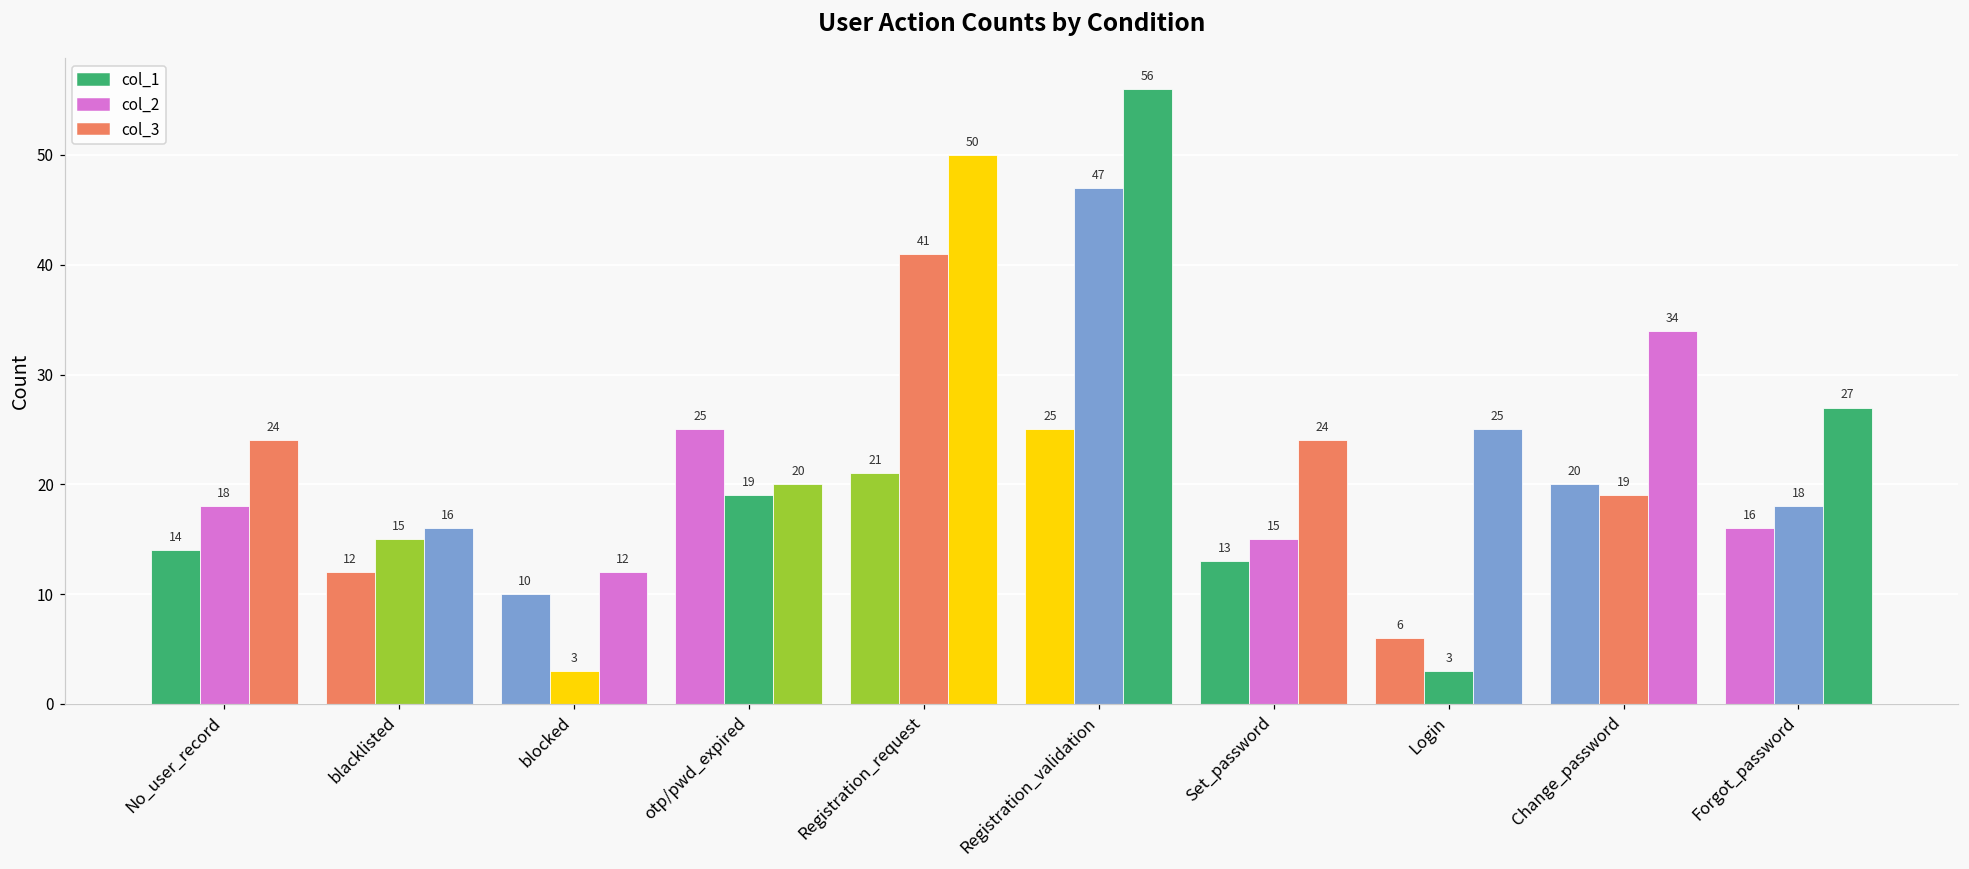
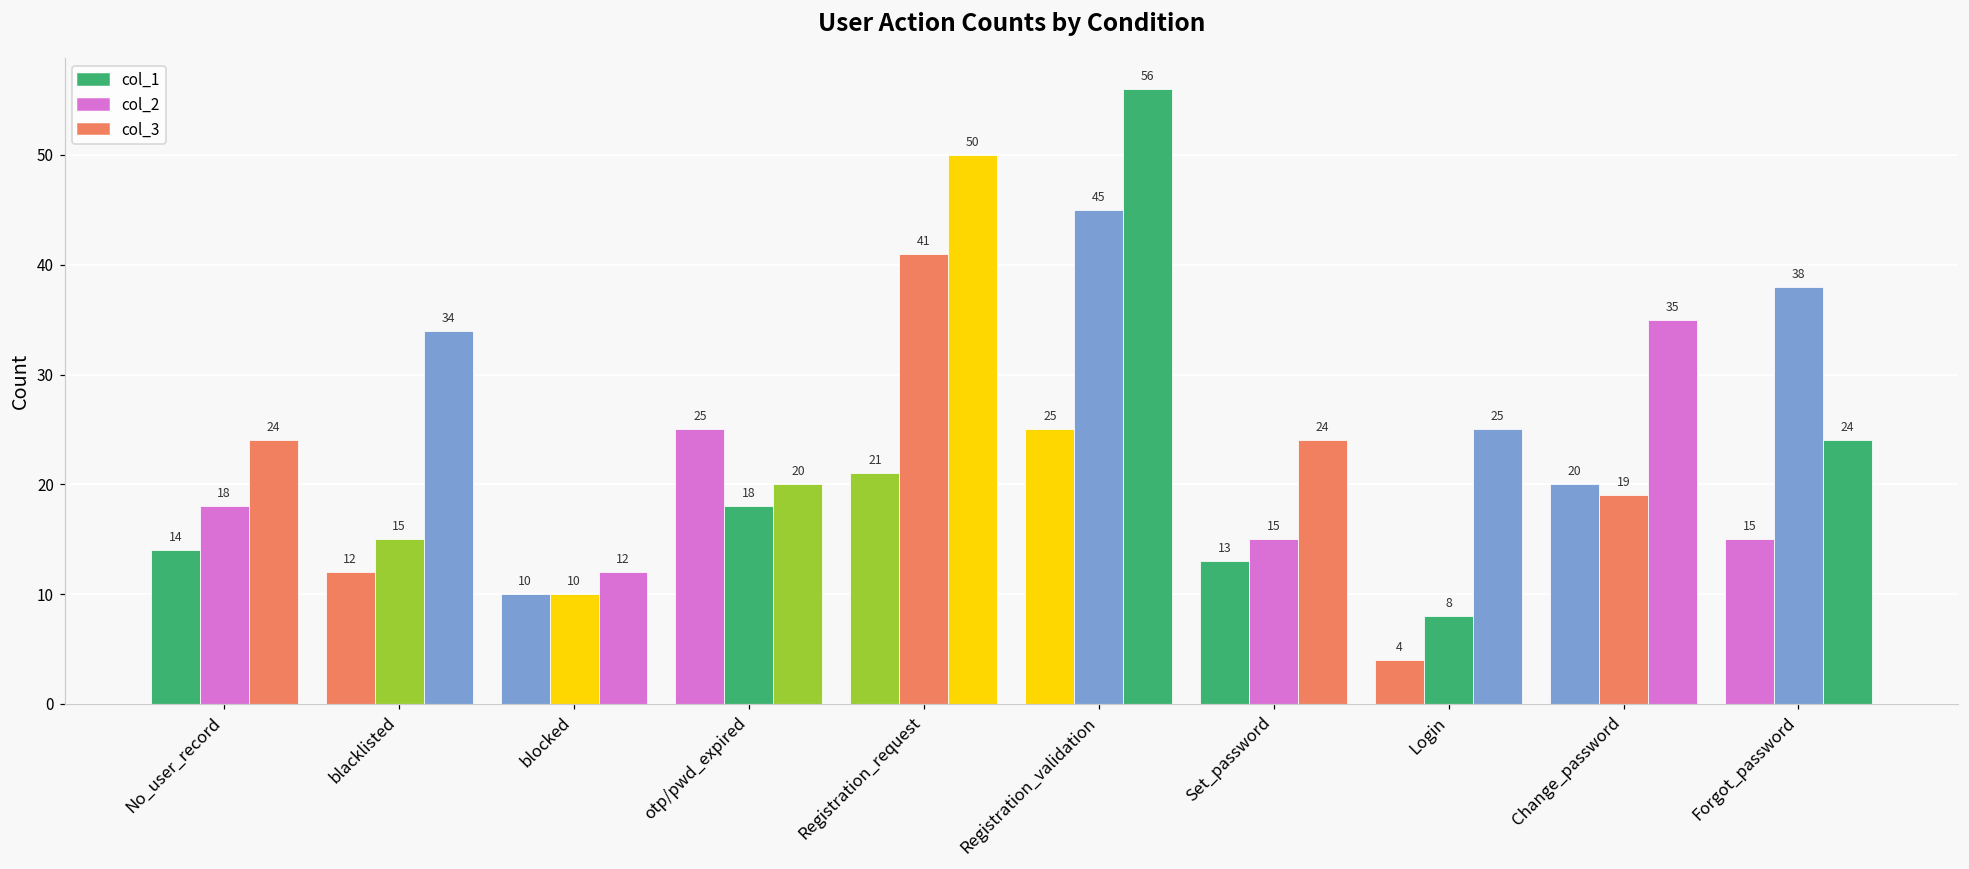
col_3, blacklisted: 16 -> 34
col_2, blocked: 3 -> 10
col_2, otp/pwd_expired: 19 -> 18
col_2, Registration_validation: 47 -> 45
col_1, Login: 6 -> 4
col_2, Login: 3 -> 8
col_3, Change_password: 34 -> 35
col_1, Forgot_password: 16 -> 15
col_2, Forgot_password: 18 -> 38
col_3, Forgot_password: 27 -> 24
